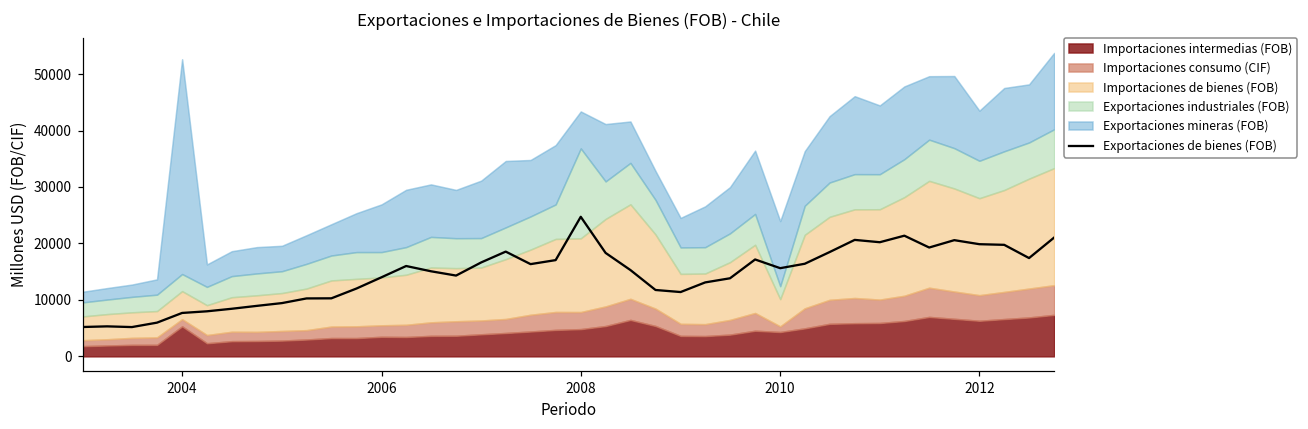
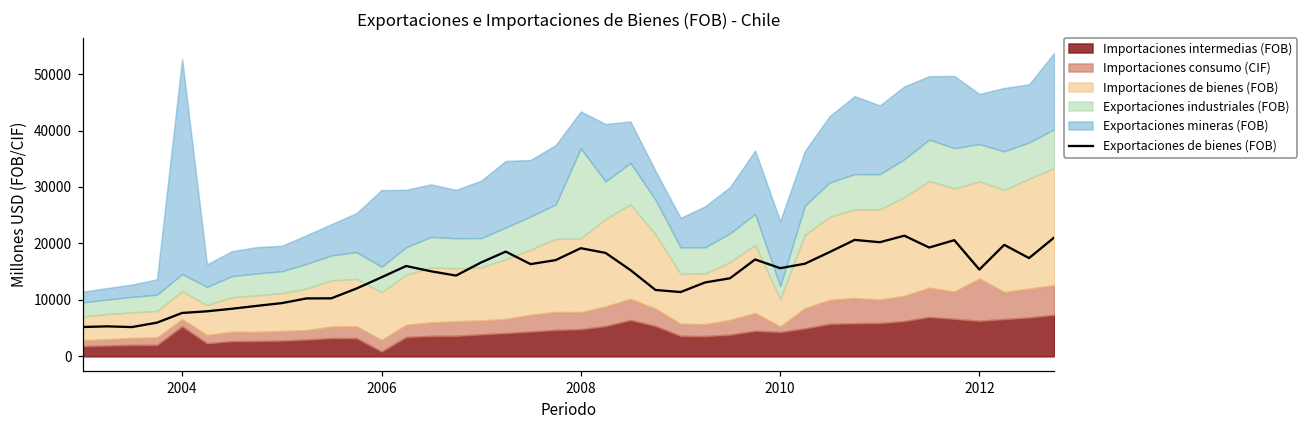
Importaciones intermedias (FOB), 2006: 3000 -> 1000
Exportaciones mineras (FOB), 2006: 8000 -> 14000
Exportaciones de bienes (FOB), 2008: 25000 -> 19000
Exportaciones de bienes (FOB), 2012: 20000 -> 15000
Importaciones consumo (CIF), 2012: 5000 -> 7000
